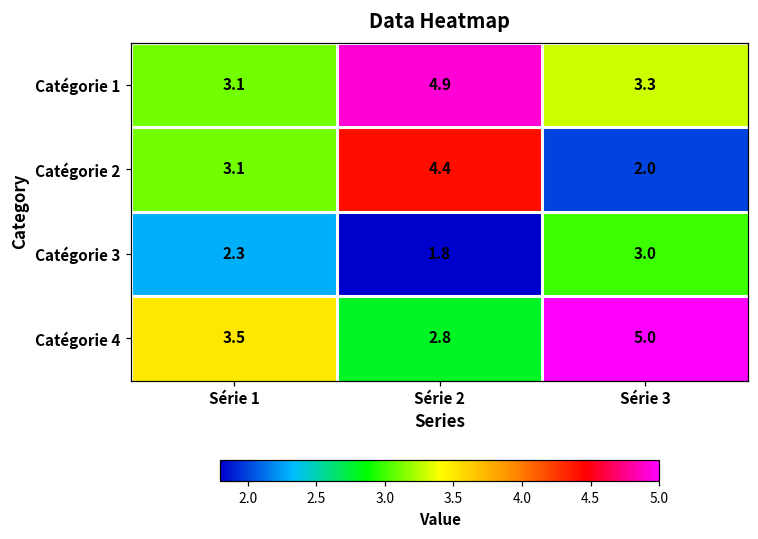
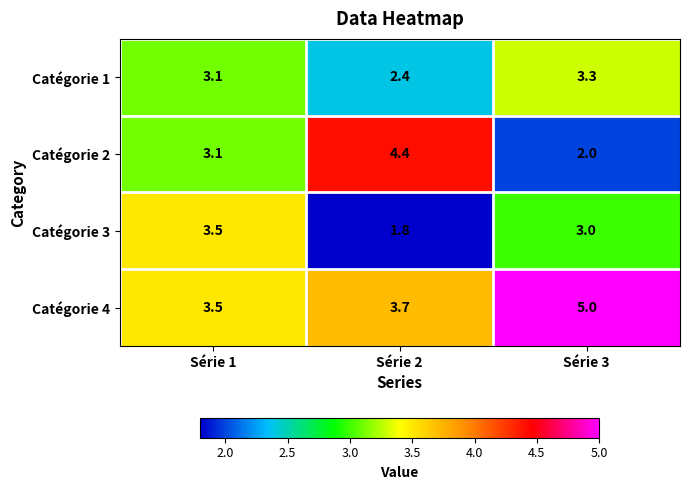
Catégorie 1, Série 2: 4.9 -> 2.4
Catégorie 3, Série 1: 2.3 -> 3.5
Catégorie 4, Série 2: 2.8 -> 3.7
